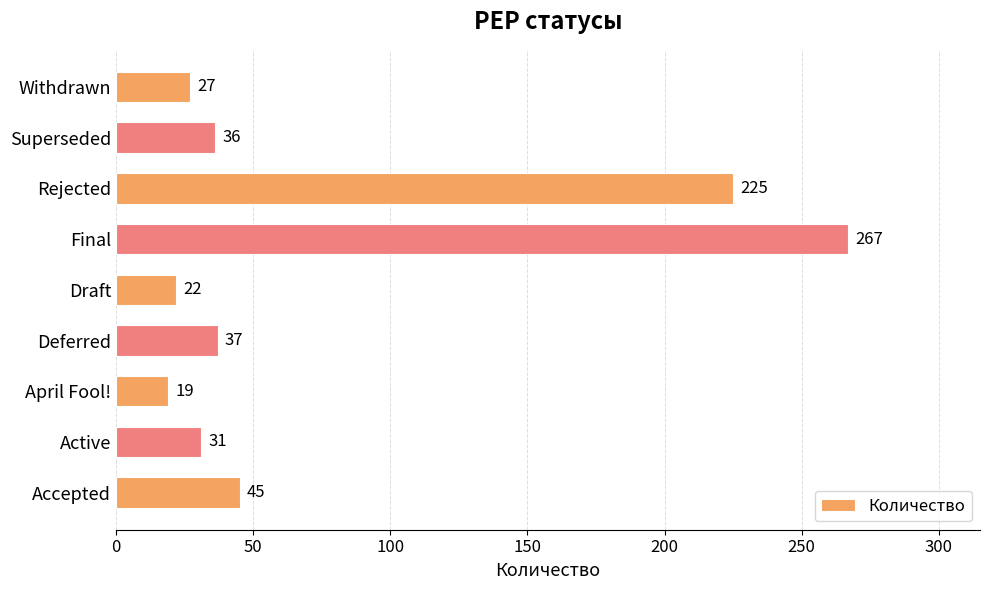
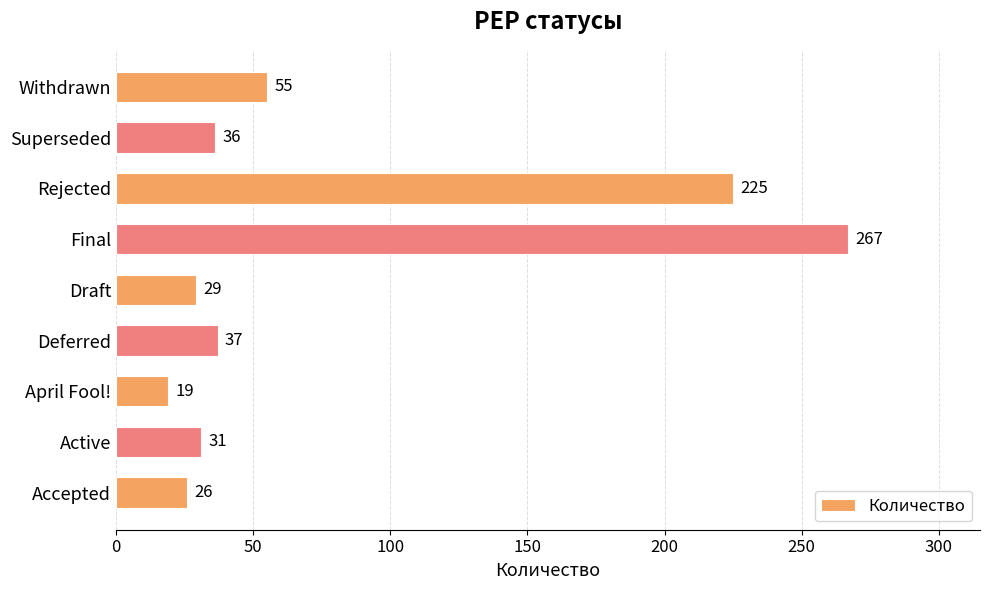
Withdrawn: 27 -> 55
Draft: 22 -> 29
Accepted: 45 -> 26
